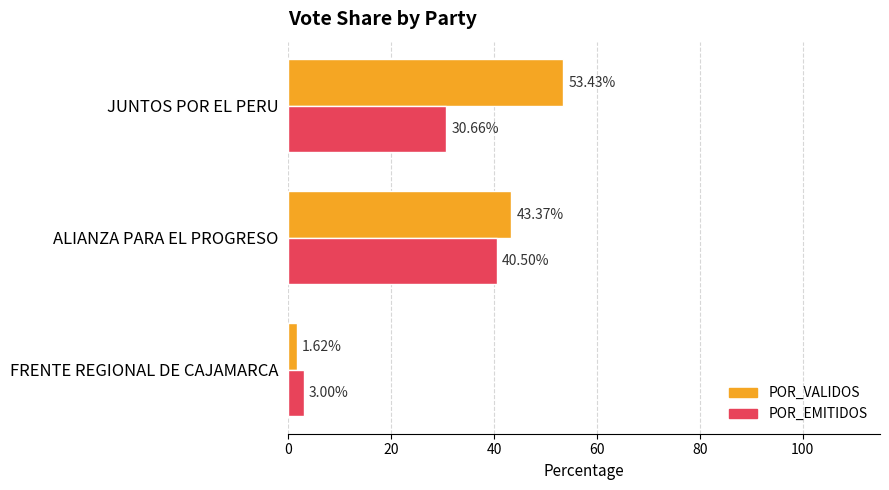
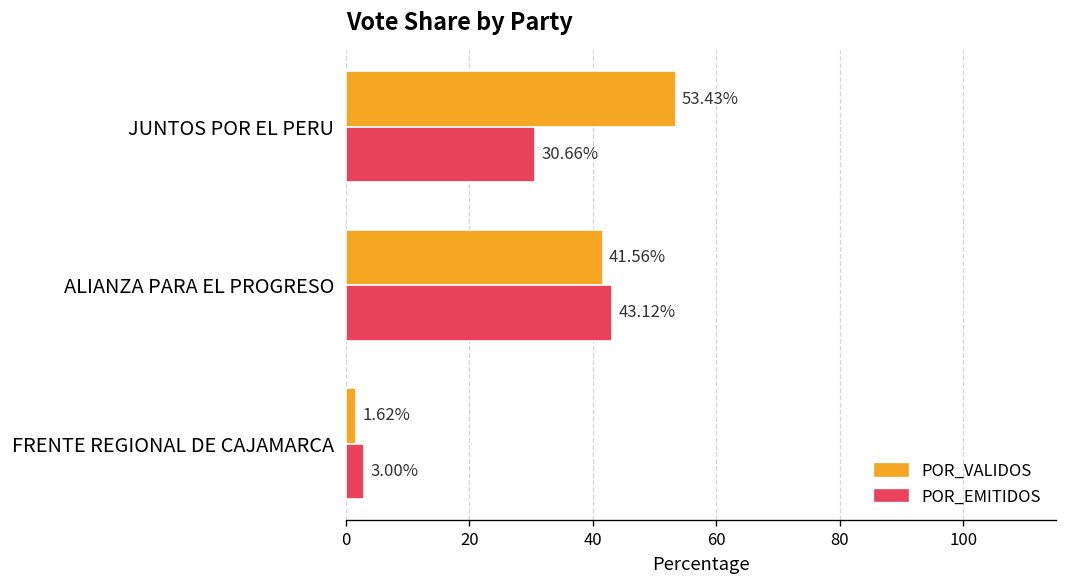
POR_VALIDOS, ALIANZA PARA EL PROGRESO: 43.37% -> 41.56%
POR_EMITIDOS, ALIANZA PARA EL PROGRESO: 40.50% -> 43.12%
